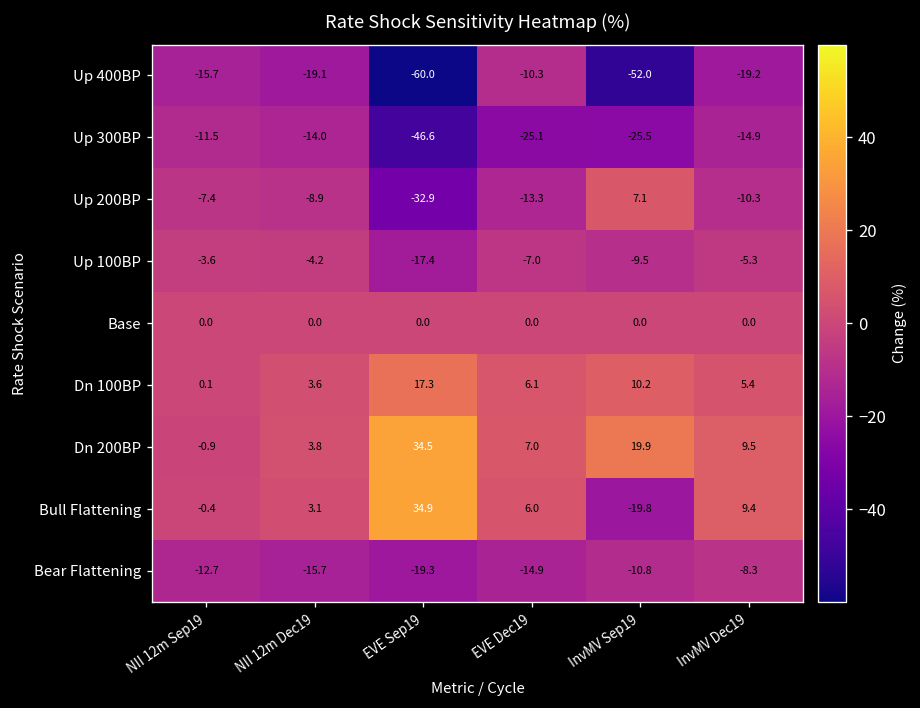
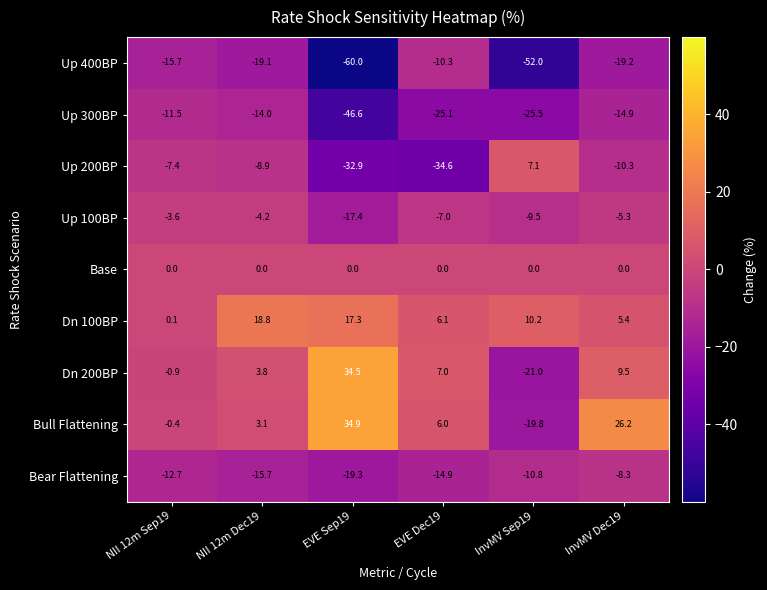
Up 200BP, EVE Dec19: -13.3 -> -34.6
Dn 100BP, NII 12m Dec19: 3.6 -> 18.8
Dn 200BP, InvMV Sep19: 19.9 -> -21.0
Bull Flattening, InvMV Dec19: 9.4 -> 26.2
